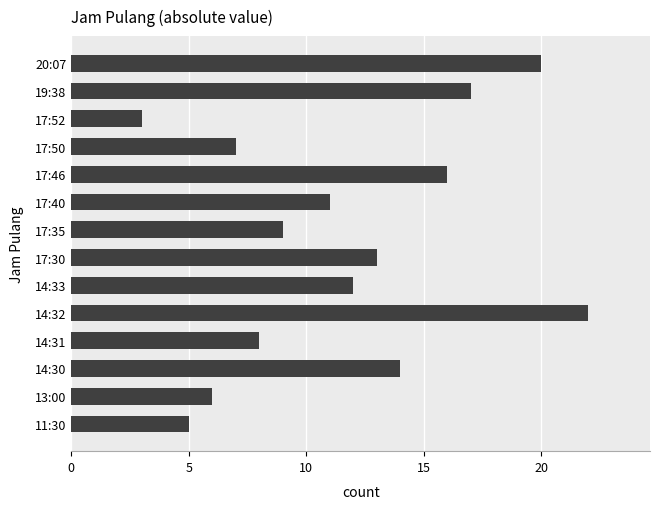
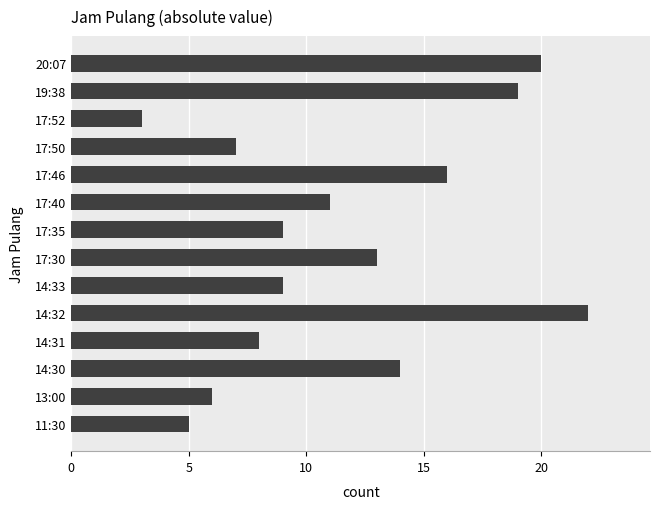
19:38: 17 -> 19
14:33: 12 -> 9
